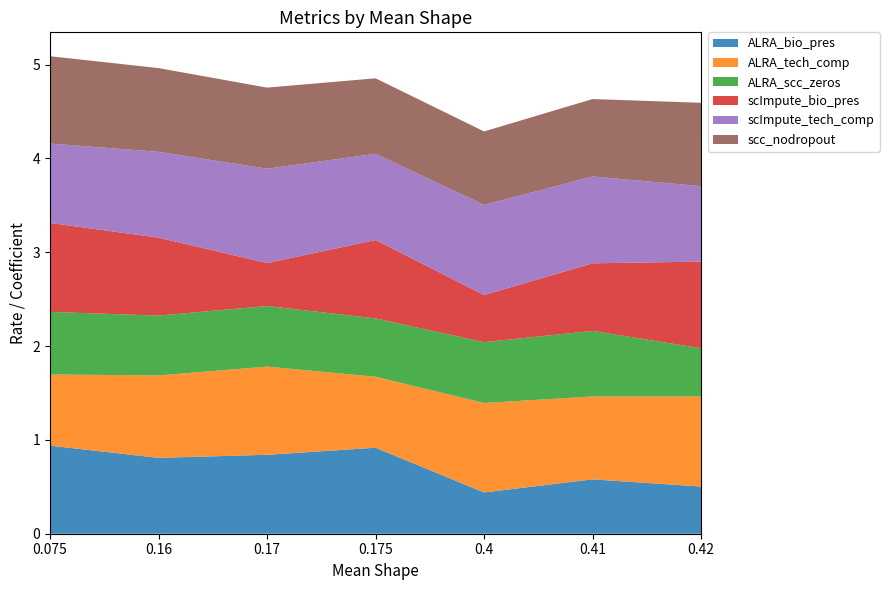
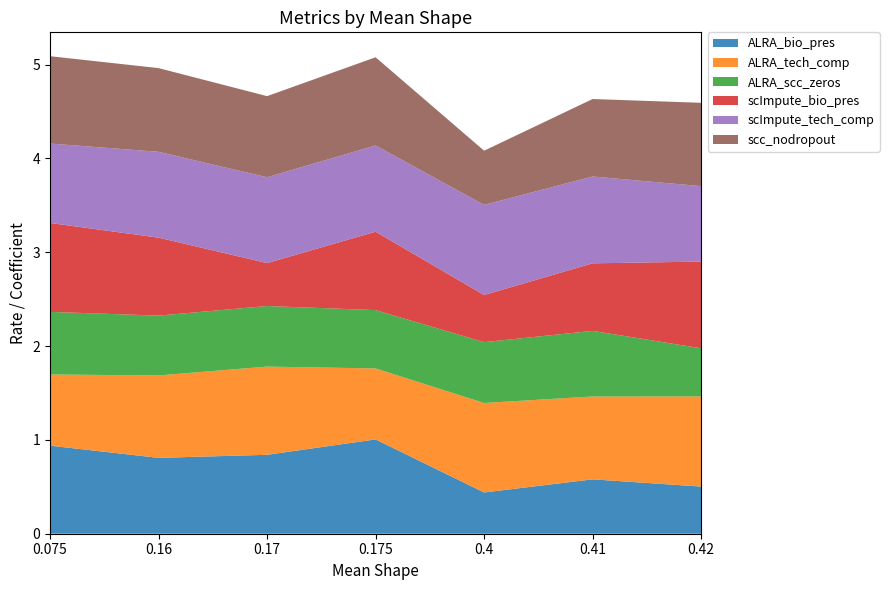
scImpute_tech_comp, 0.17: 1.0 -> 0.9
ALRA_bio_pres, 0.175: 0.9 -> 1.0
scc_nodropout, 0.175: 0.8 -> 0.9
scc_nodropout, 0.4: 0.8 -> 0.6
